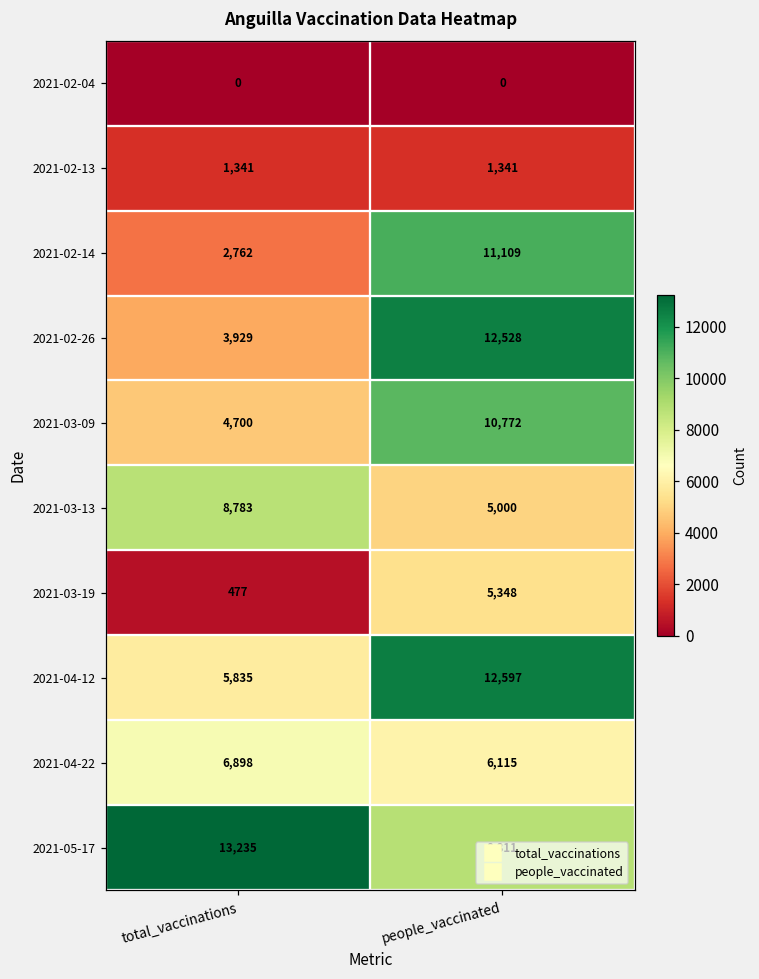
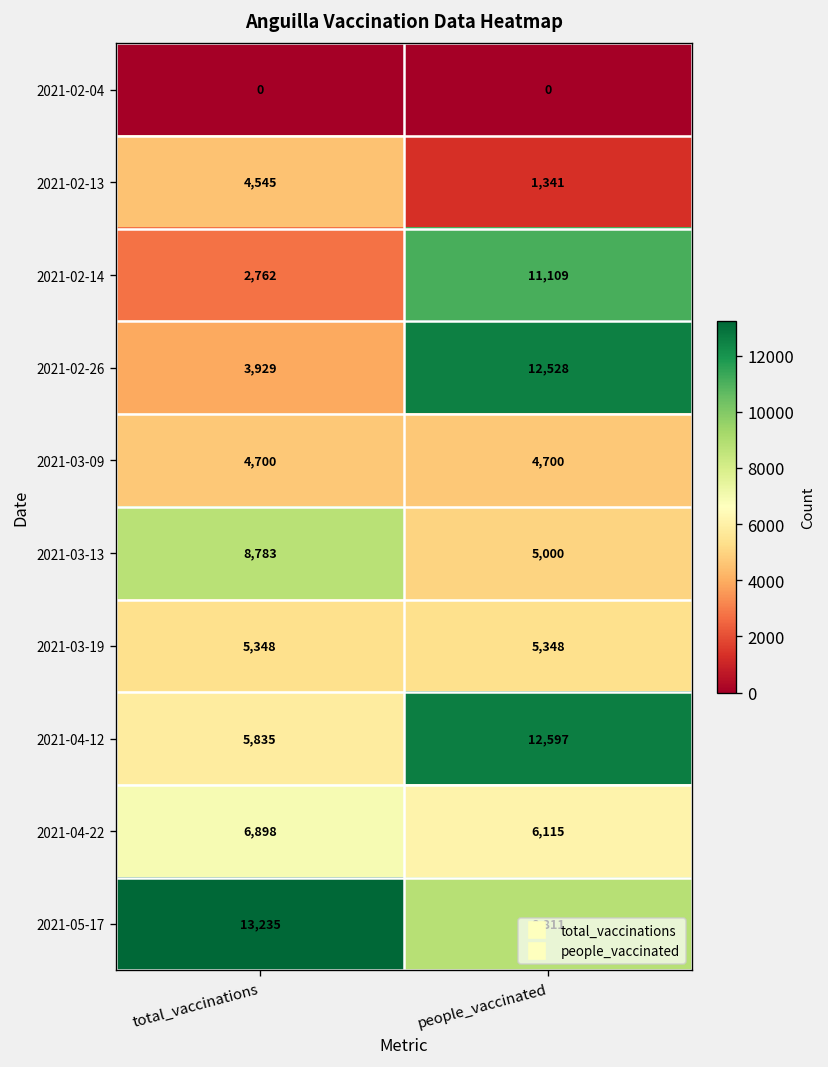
2021-02-13, total_vaccinations: 1,341 -> 4,545
2021-03-09, people_vaccinated: 10,772 -> 4,700
2021-03-19, total_vaccinations: 477 -> 5,348
